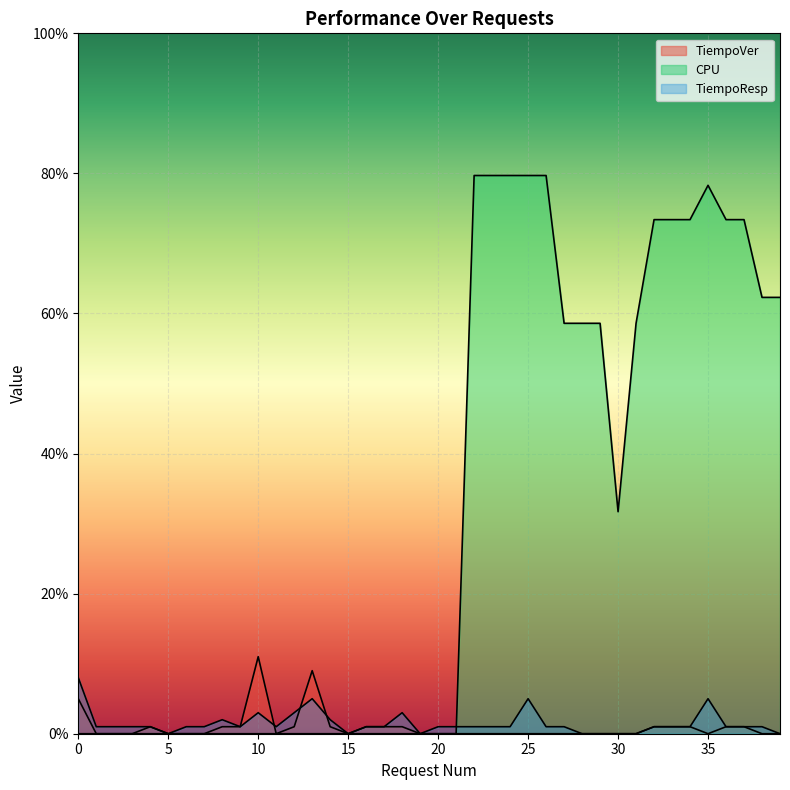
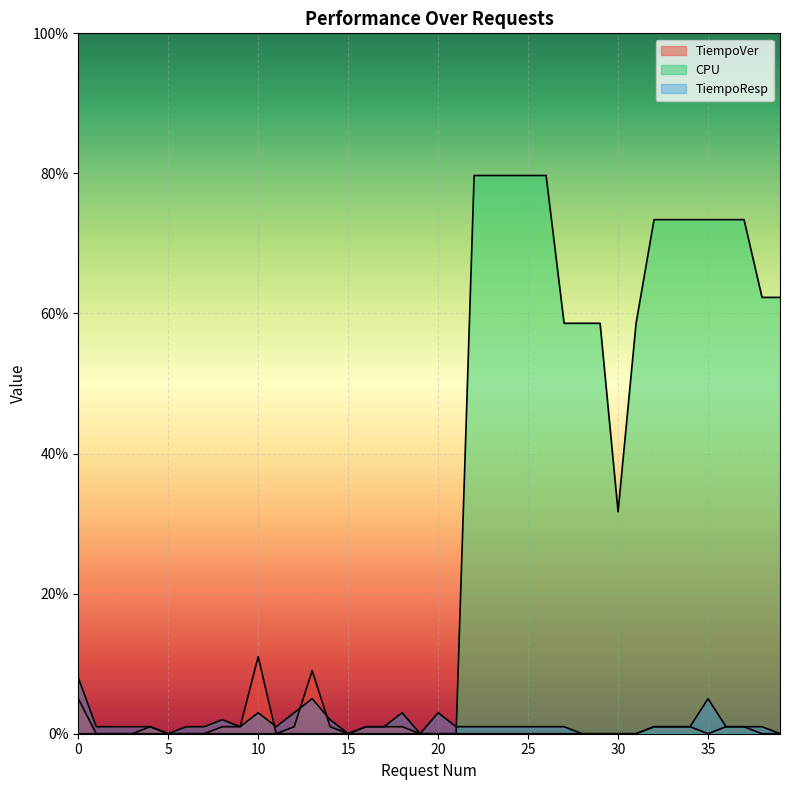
TiempoResp, 20: 1% -> 3%
TiempoResp, 25: 5% -> 1%
CPU, 35: 78% -> 73%
